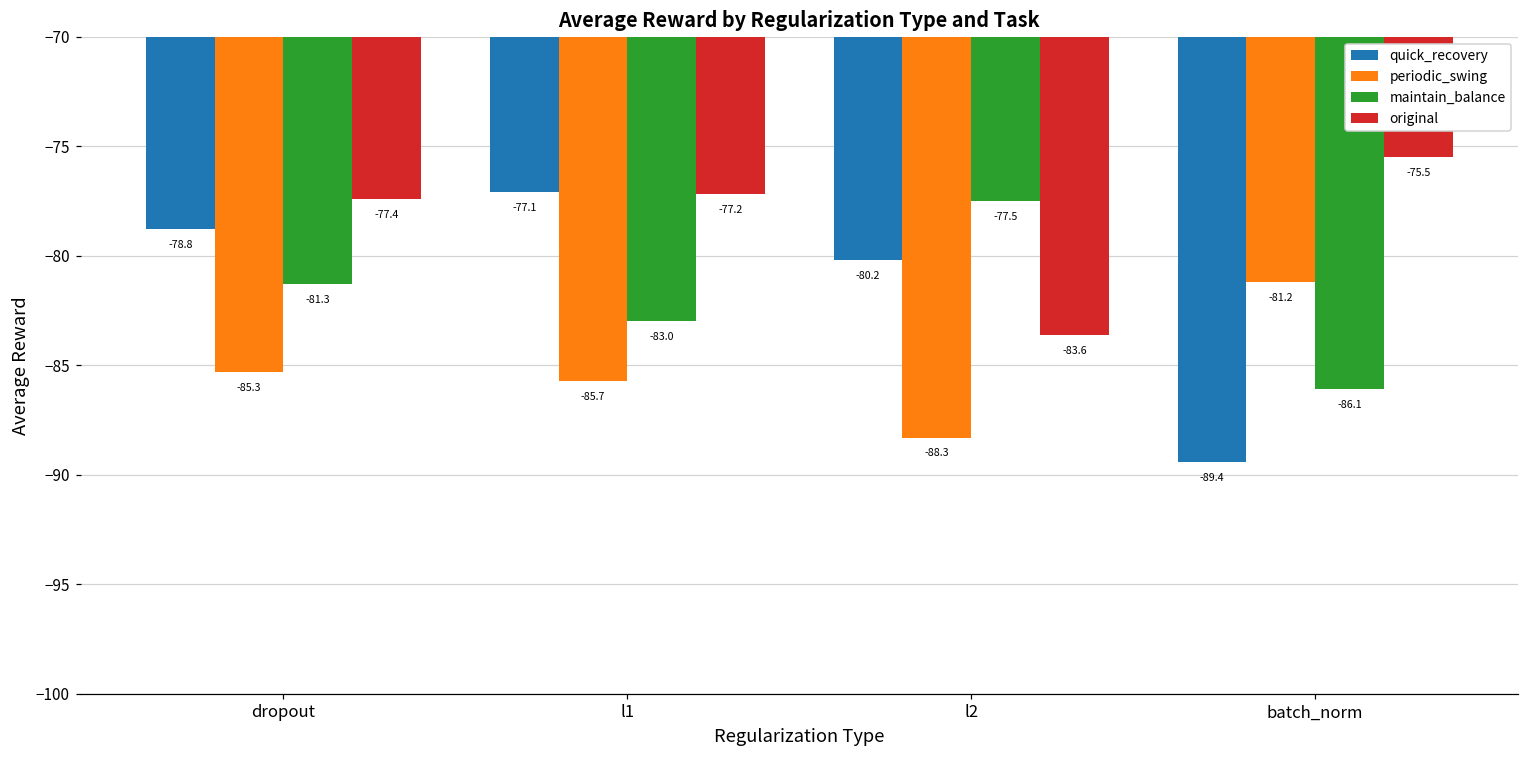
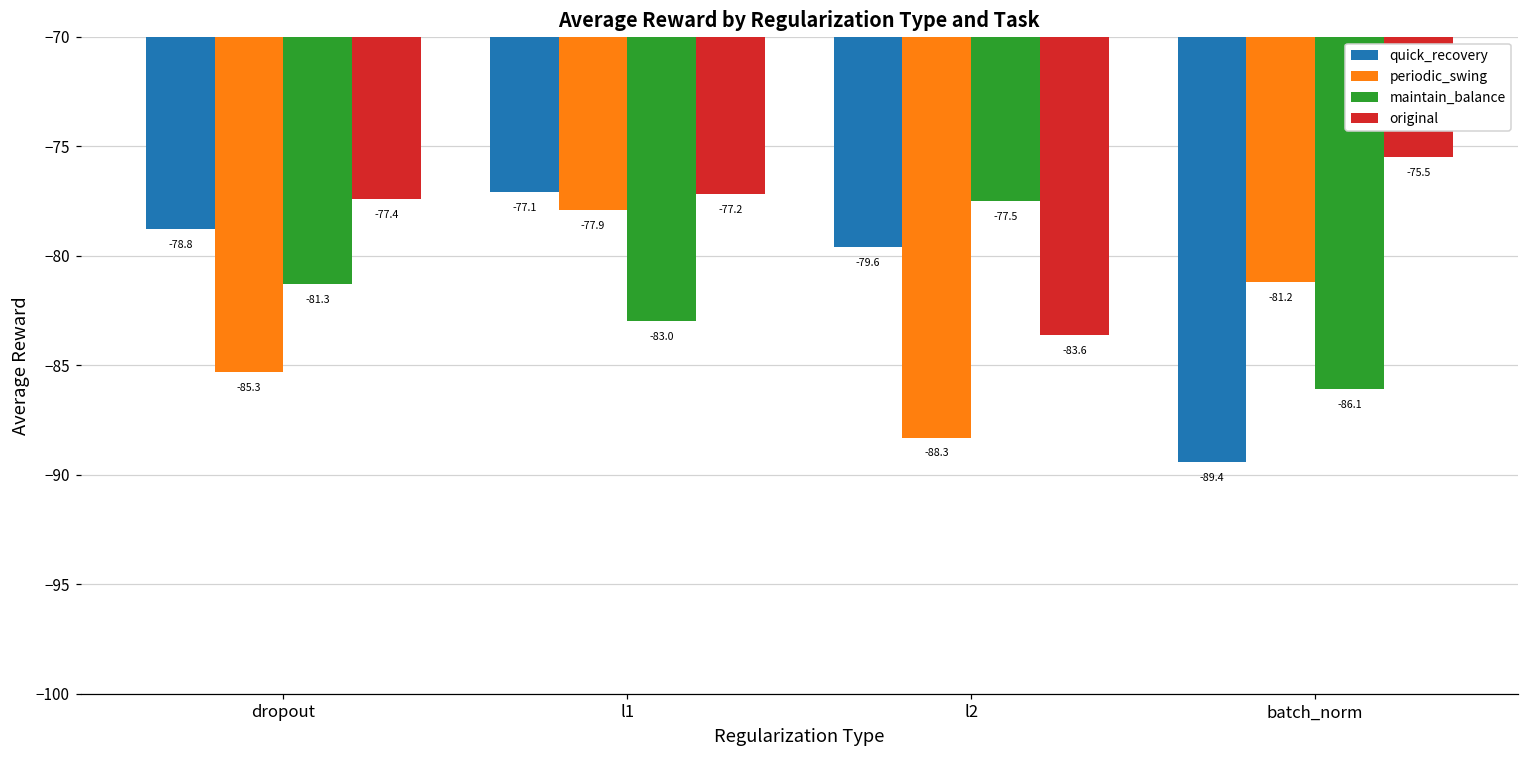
periodic_swing, l1: -85.7 -> -77.9
quick_recovery, l2: -80.2 -> -79.6
